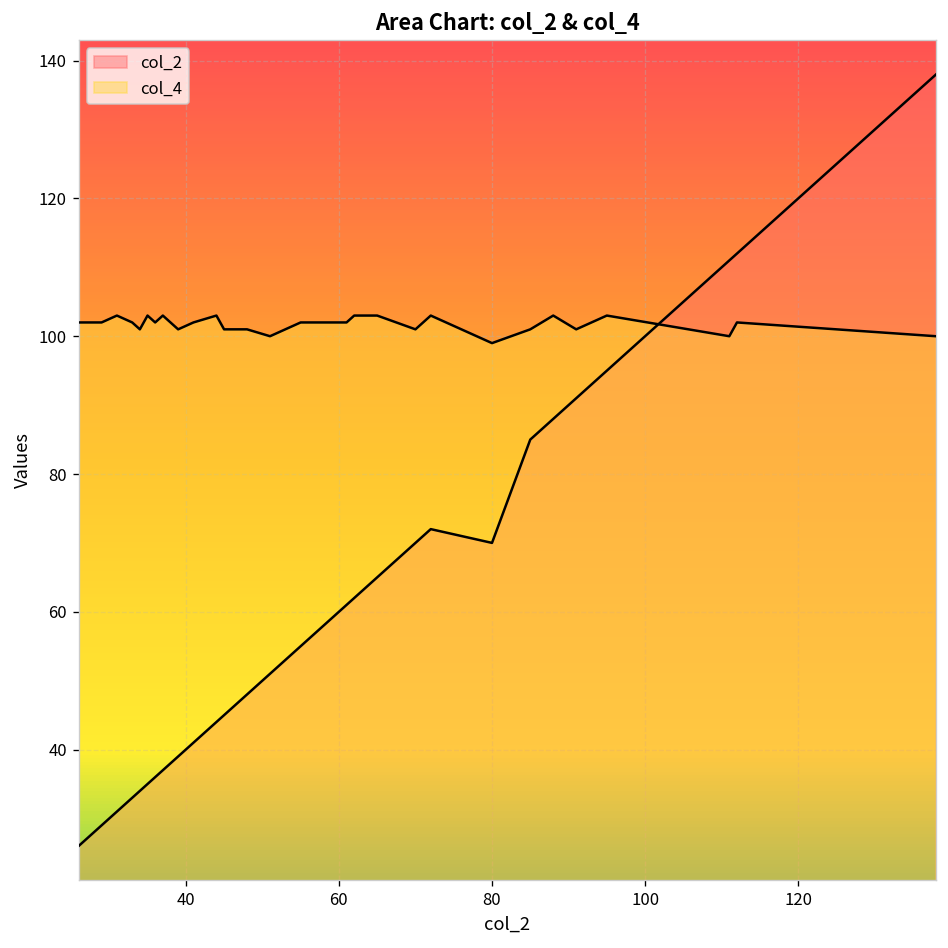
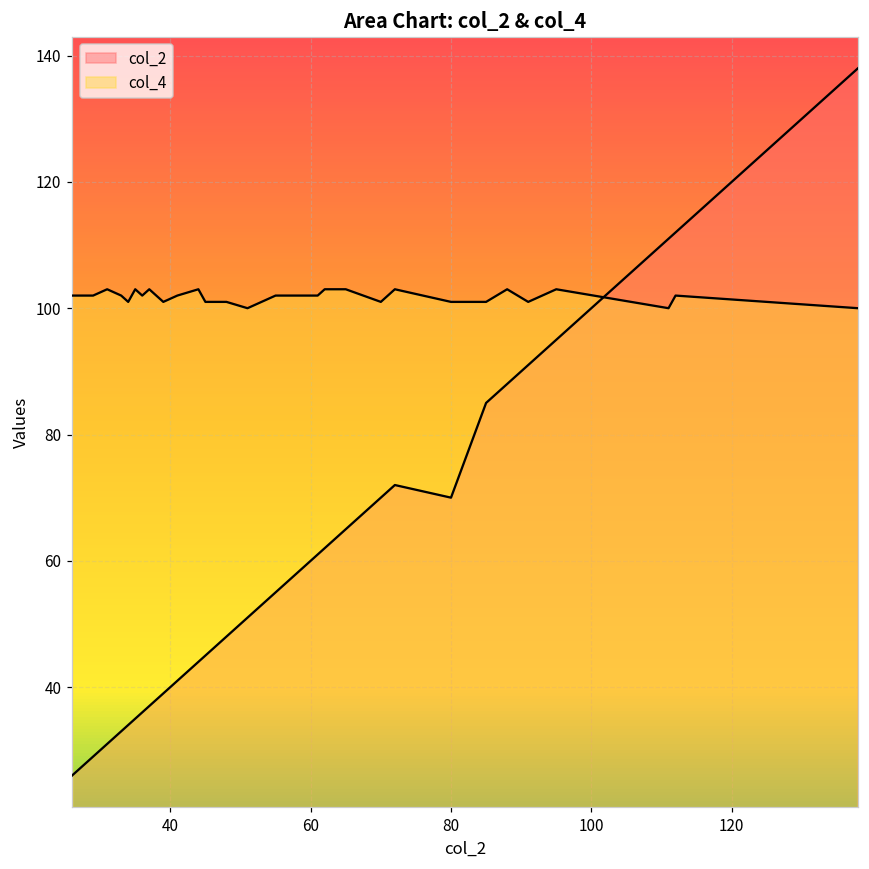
col_4, 80: 99 -> 101
